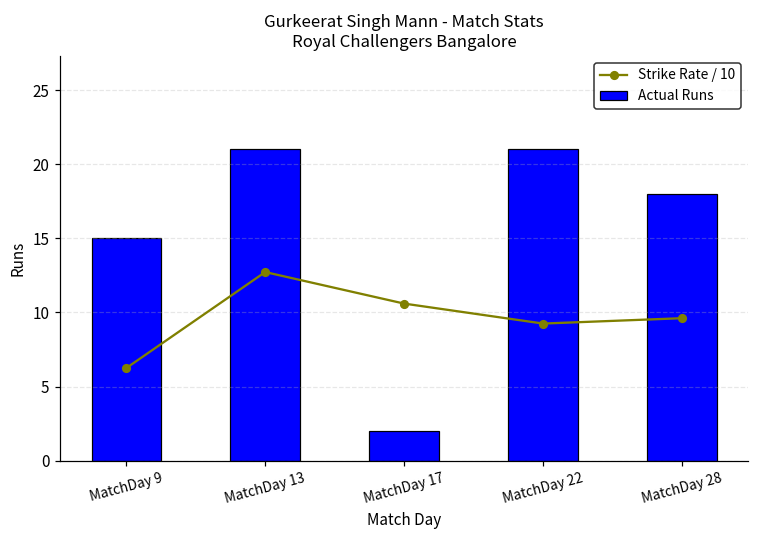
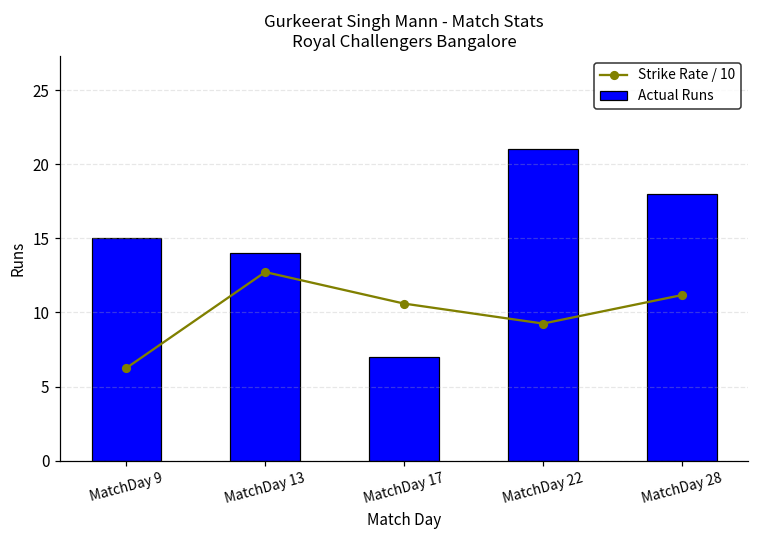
Actual Runs, MatchDay 13: 21 -> 14
Actual Runs, MatchDay 17: 2 -> 7
Strike Rate / 10, MatchDay 28: 9.6 -> 11.2
